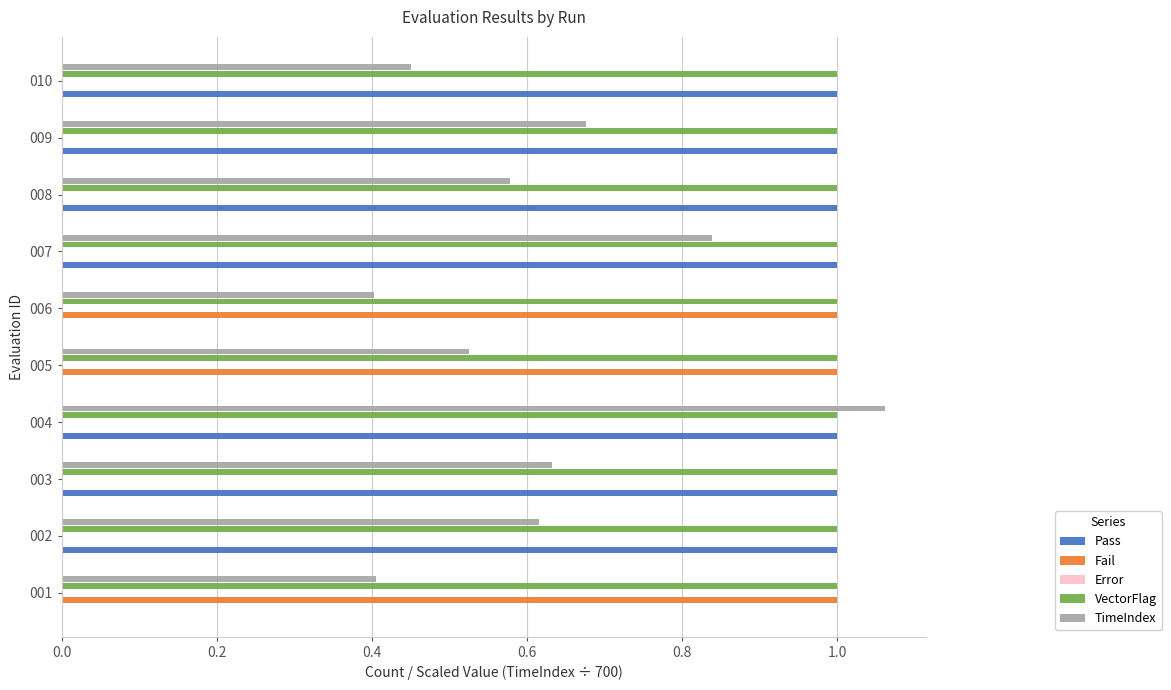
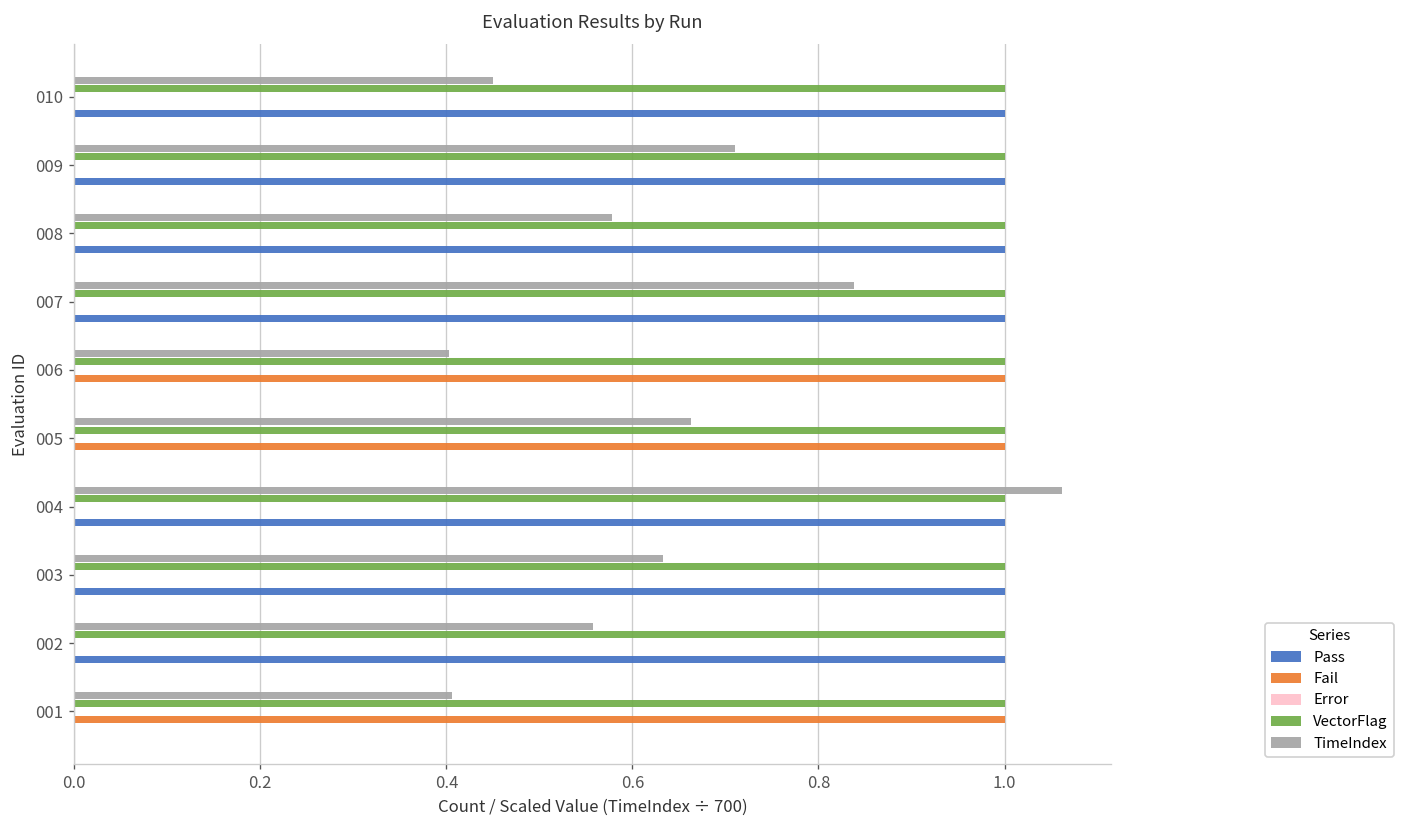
TimeIndex, 009: 0.68 -> 0.71
TimeIndex, 005: 0.53 -> 0.66
TimeIndex, 002: 0.62 -> 0.56
